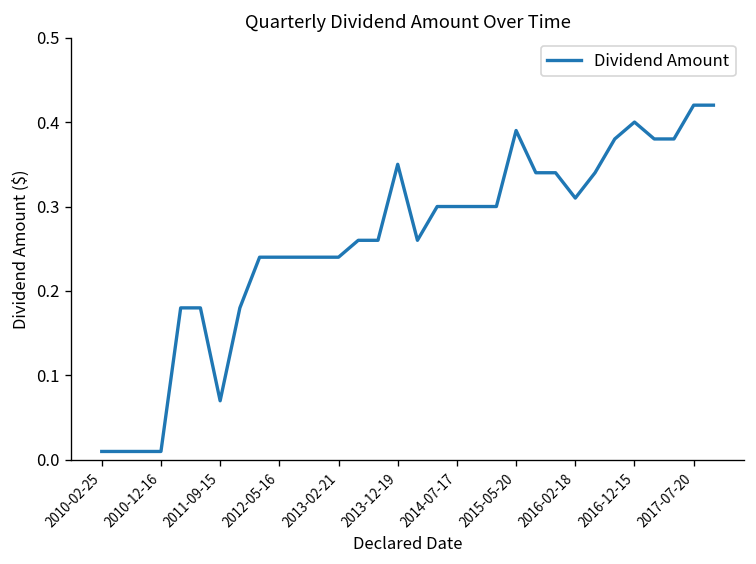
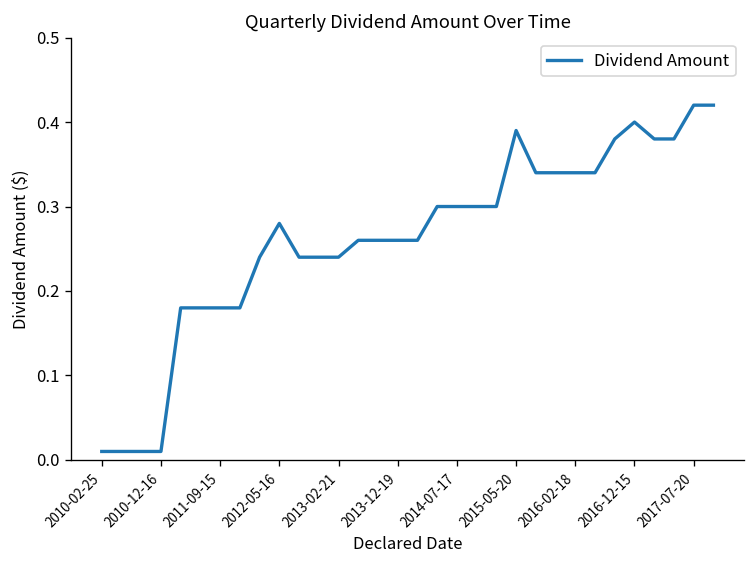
2011-09-15: 0.07 -> 0.18
2012-05-16: 0.24 -> 0.28
2013-12-19: 0.35 -> 0.26
2016-02-18: 0.31 -> 0.34
